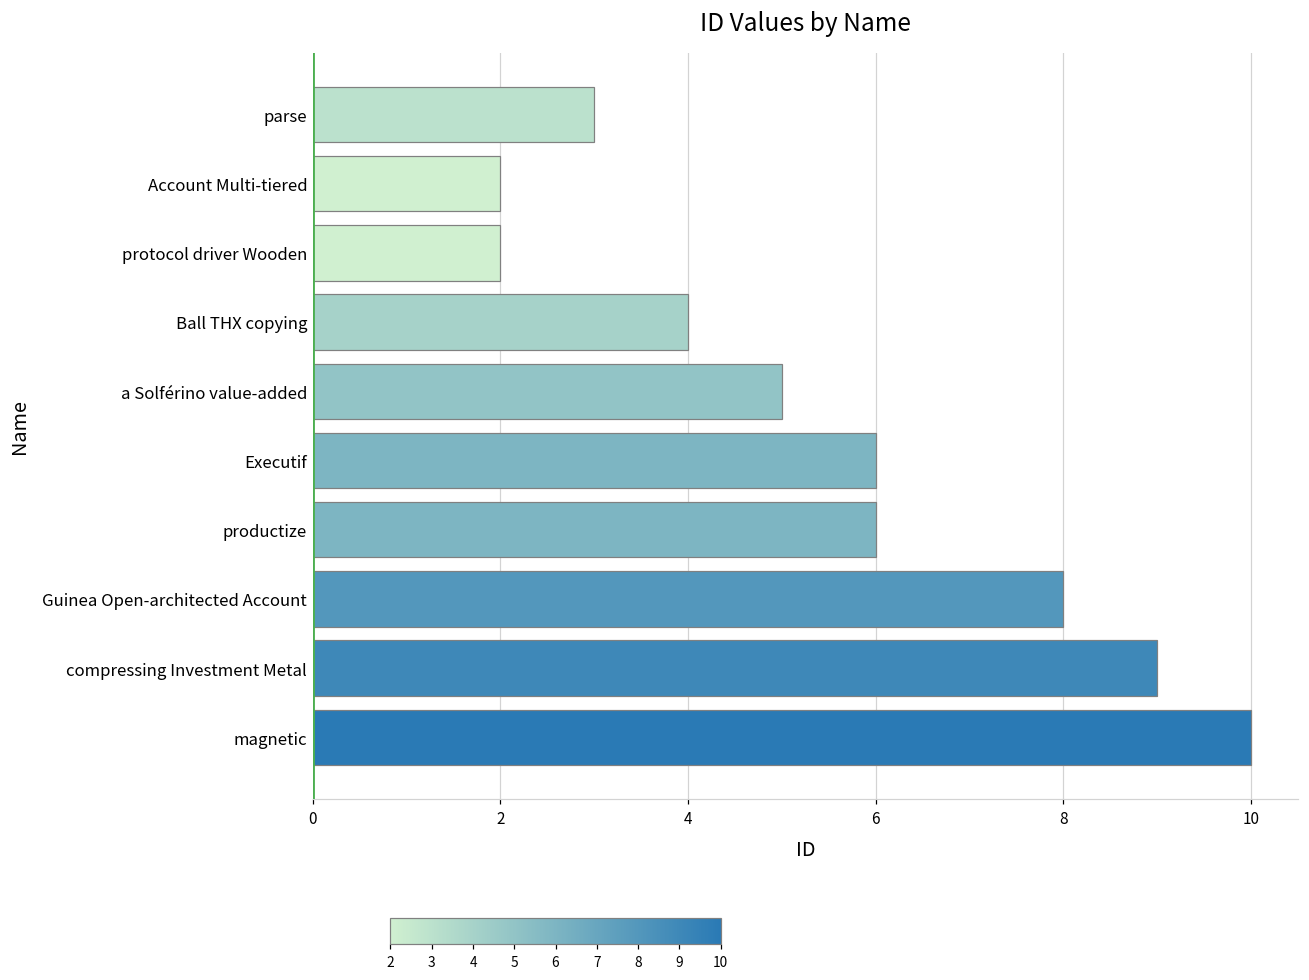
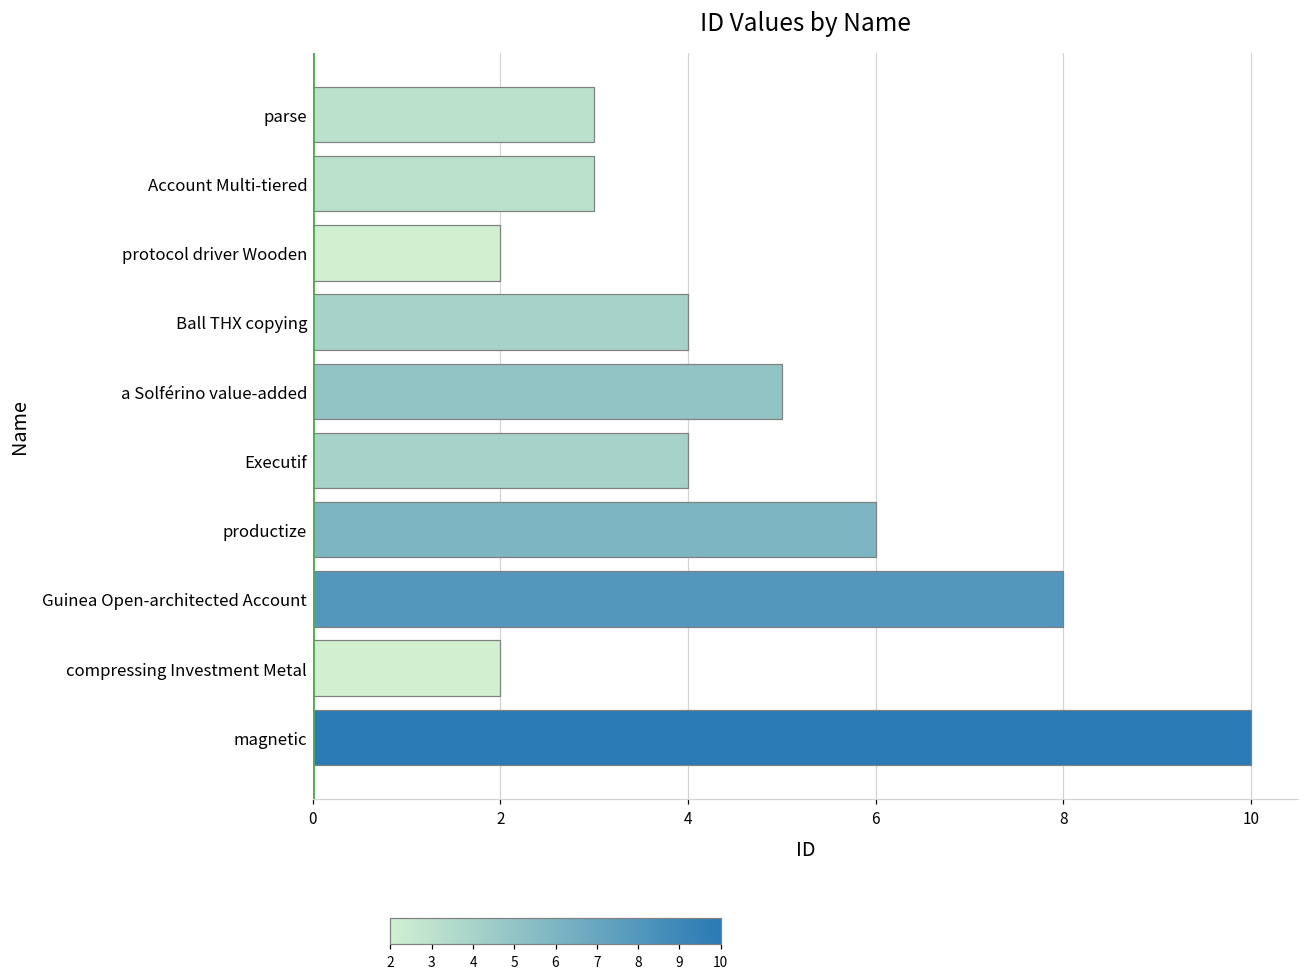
Account Multi-tiered: 2 -> 3
Executif: 6 -> 4
compressing Investment Metal: 9 -> 2
